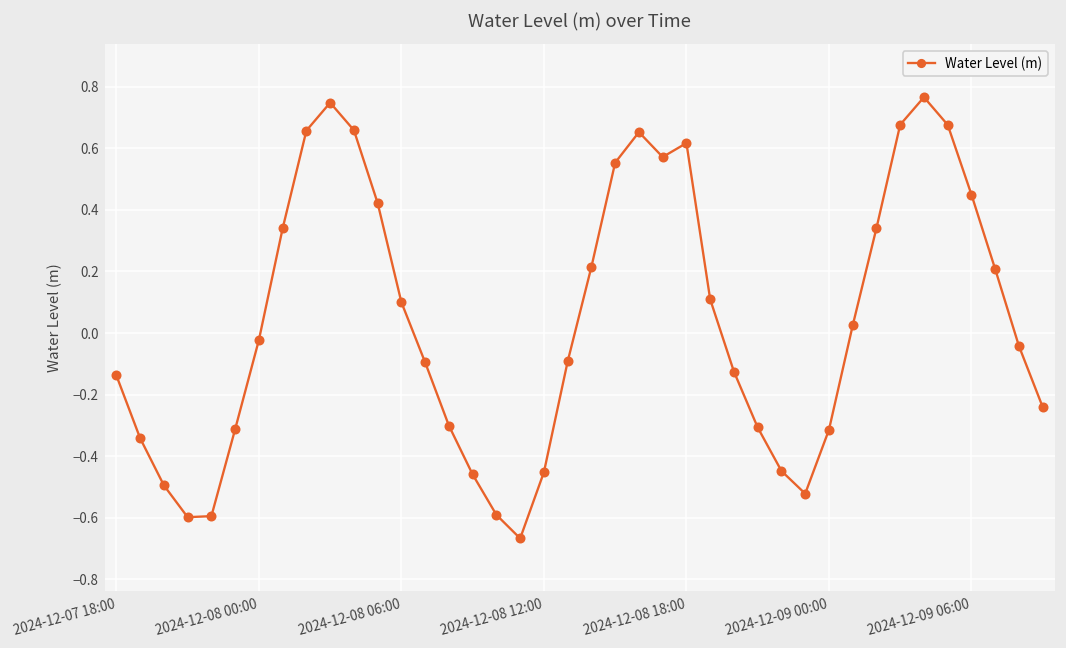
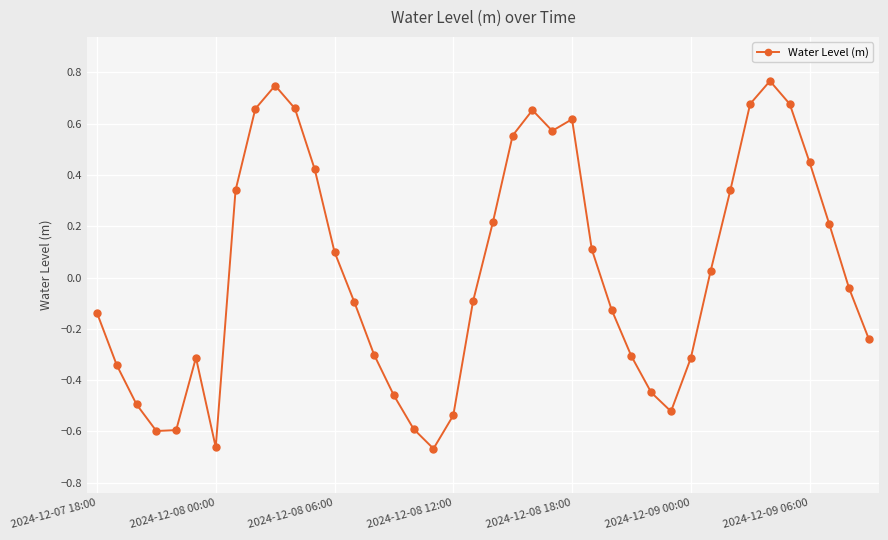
2024-12-08 00:00: -0.02 -> -0.66
2024-12-08 12:00: -0.45 -> -0.54
